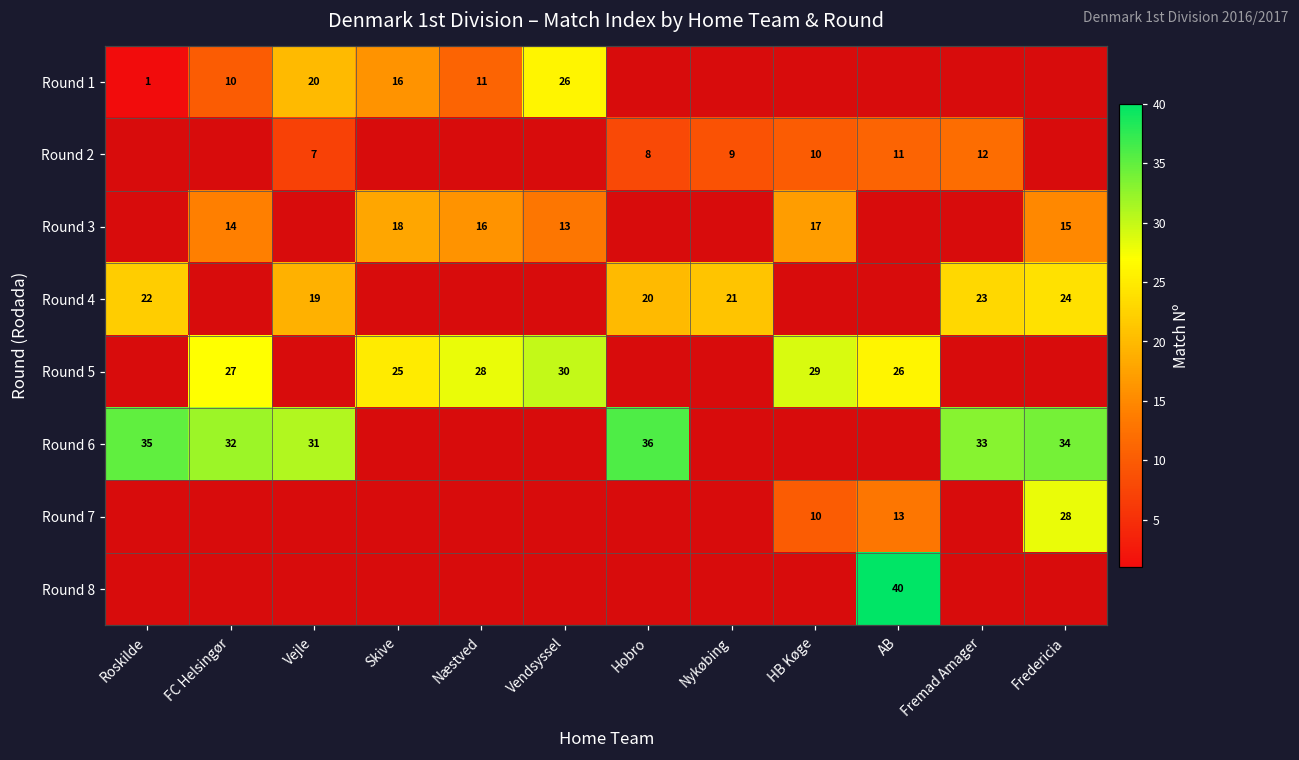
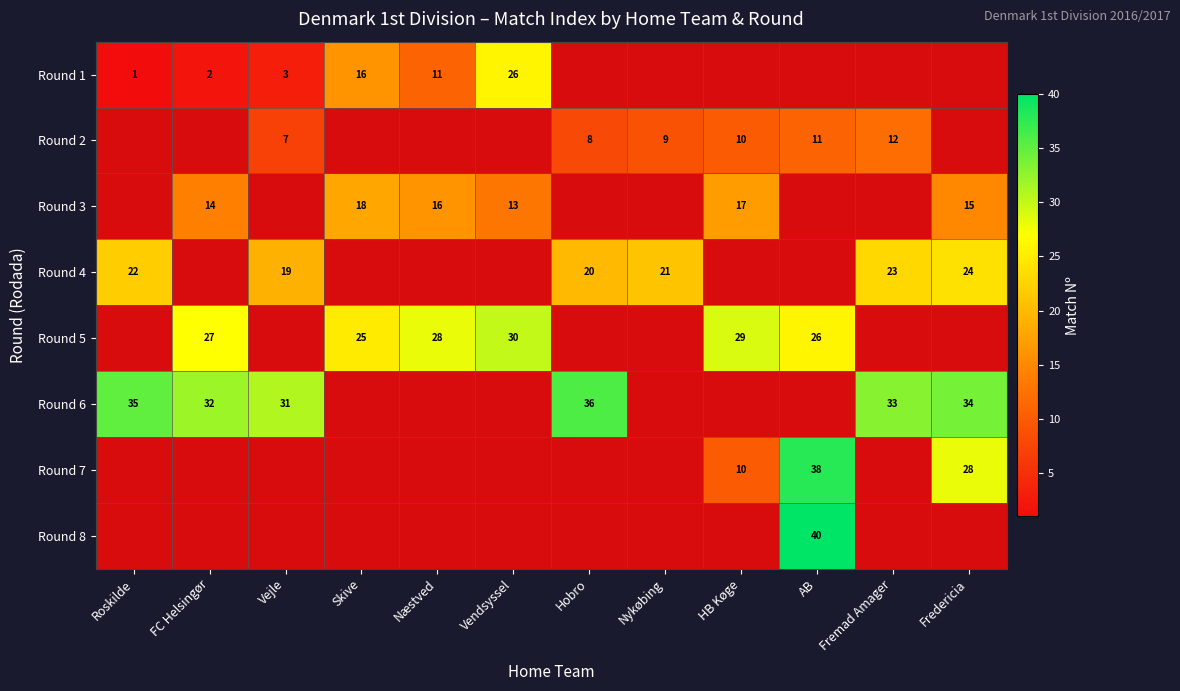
Round 1, FC Helsingør: 10 -> 2
Round 1, Vejle: 20 -> 3
Round 7, AB: 13 -> 38
